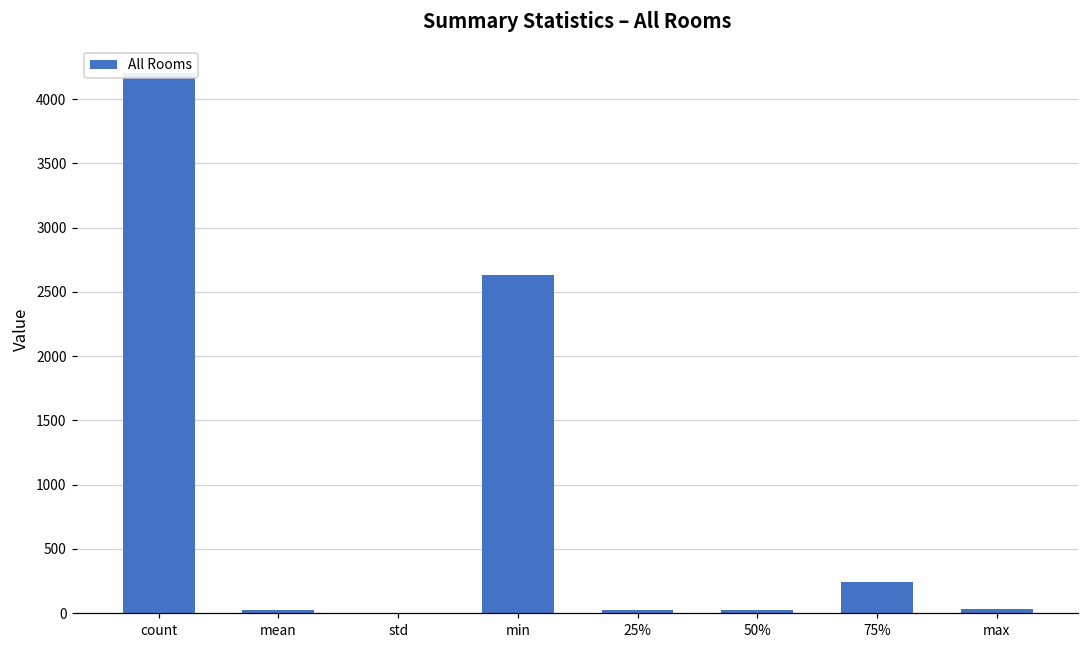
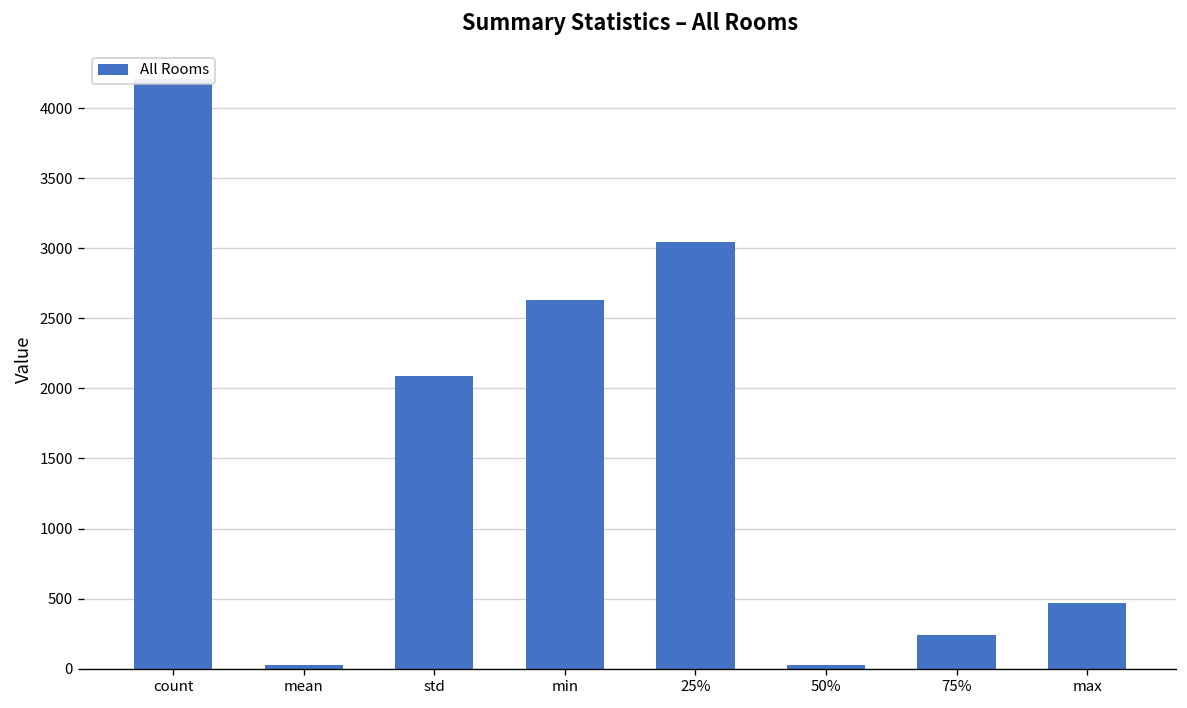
std: 0 -> 2090
25%: 20 -> 3050
max: 30 -> 470
